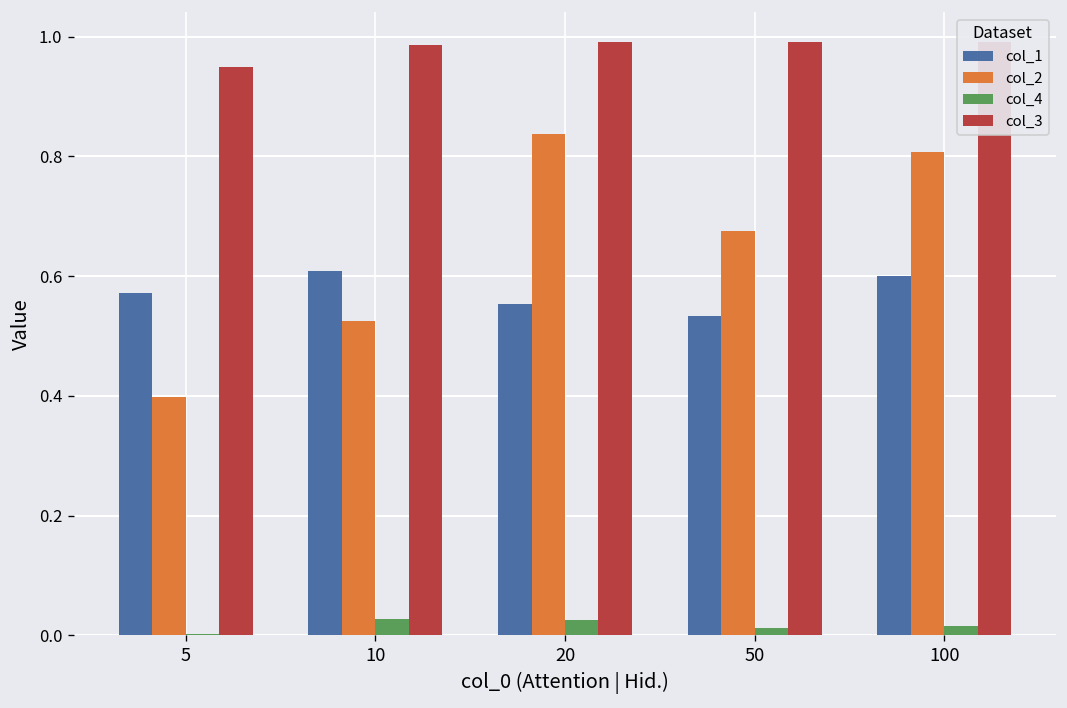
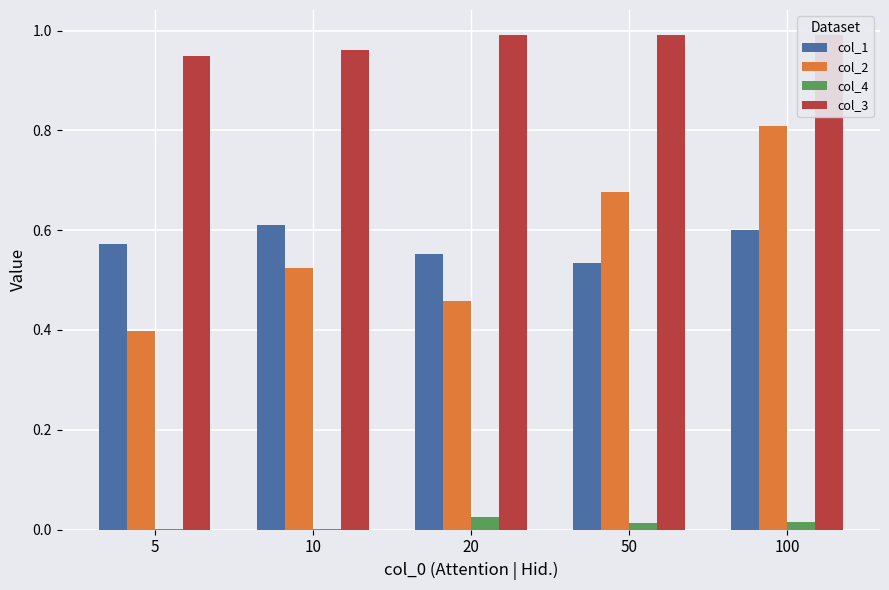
col_4, 10: 0.03 -> 0.00
col_3, 10: 0.99 -> 0.96
col_2, 20: 0.84 -> 0.46
